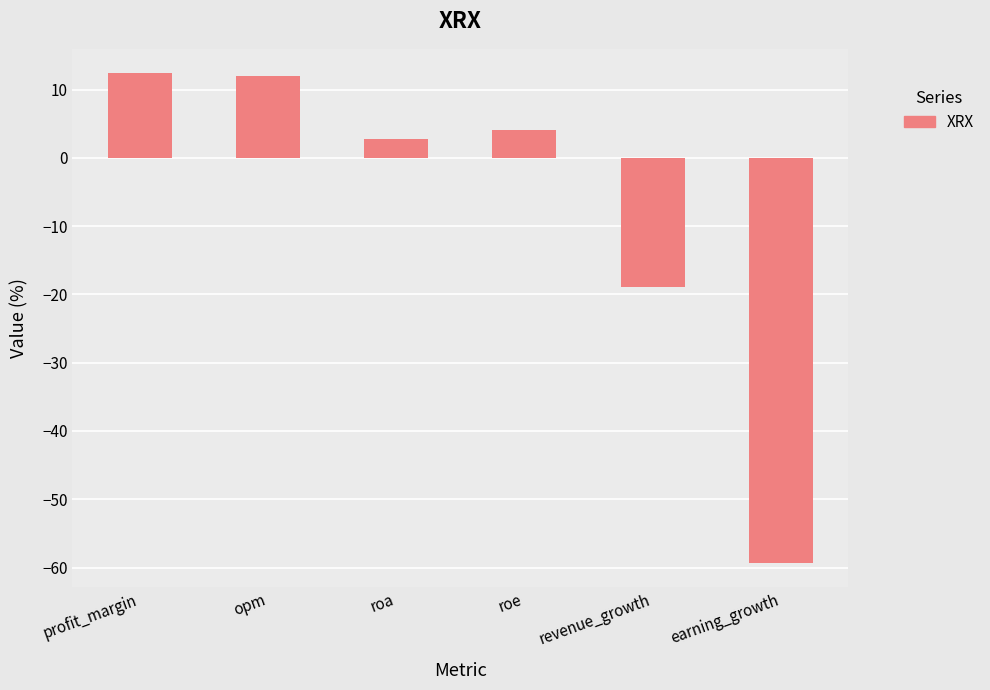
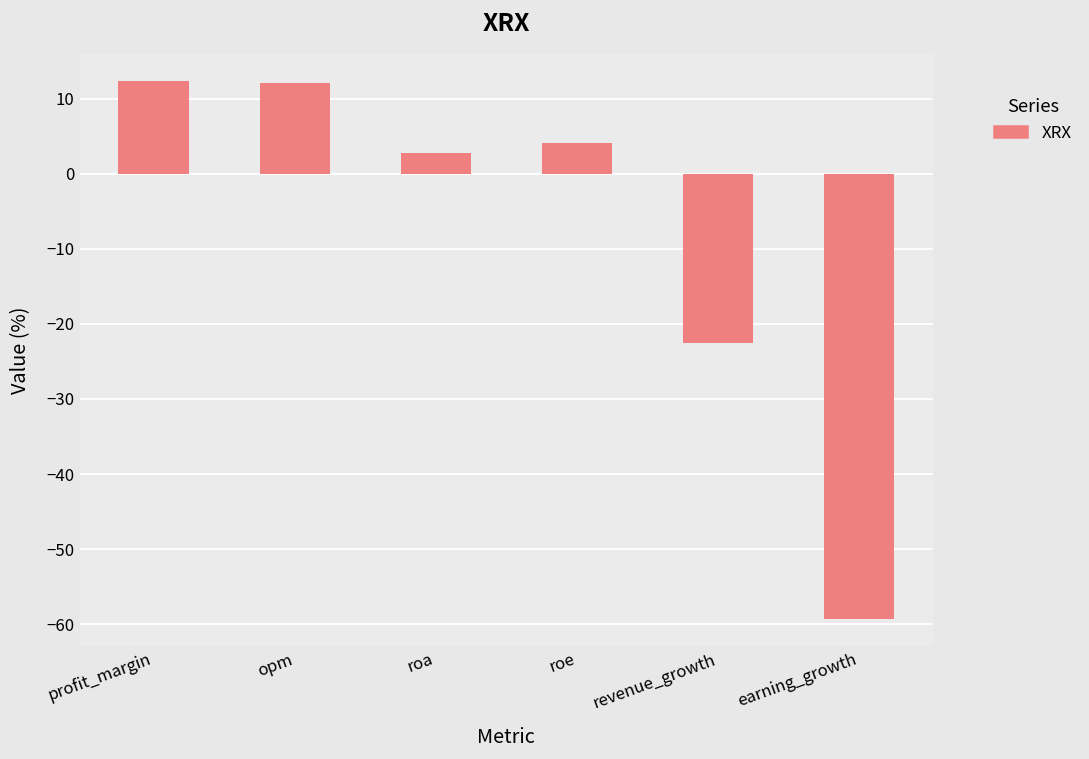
revenue_growth: -19 -> -23
